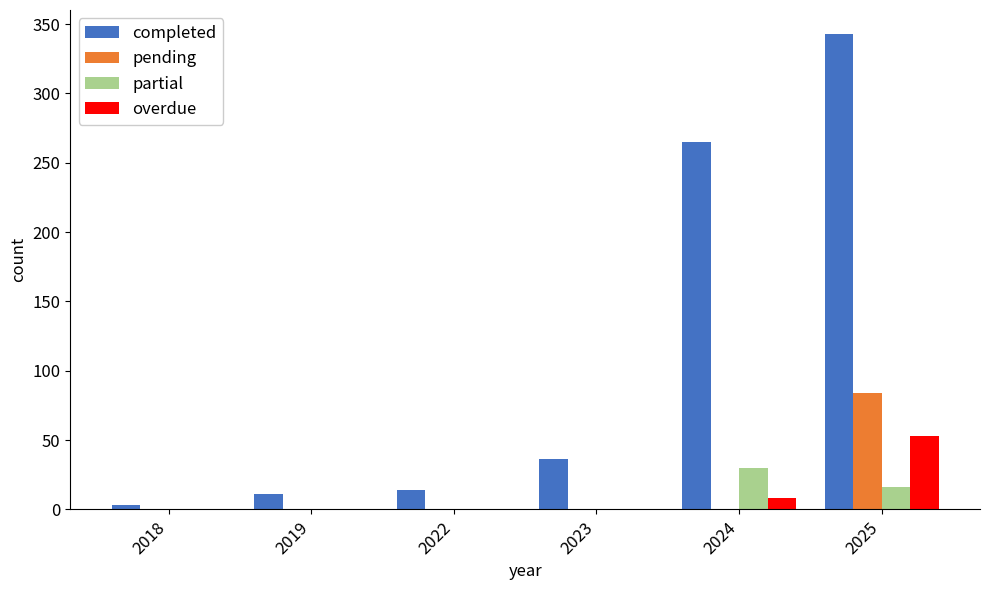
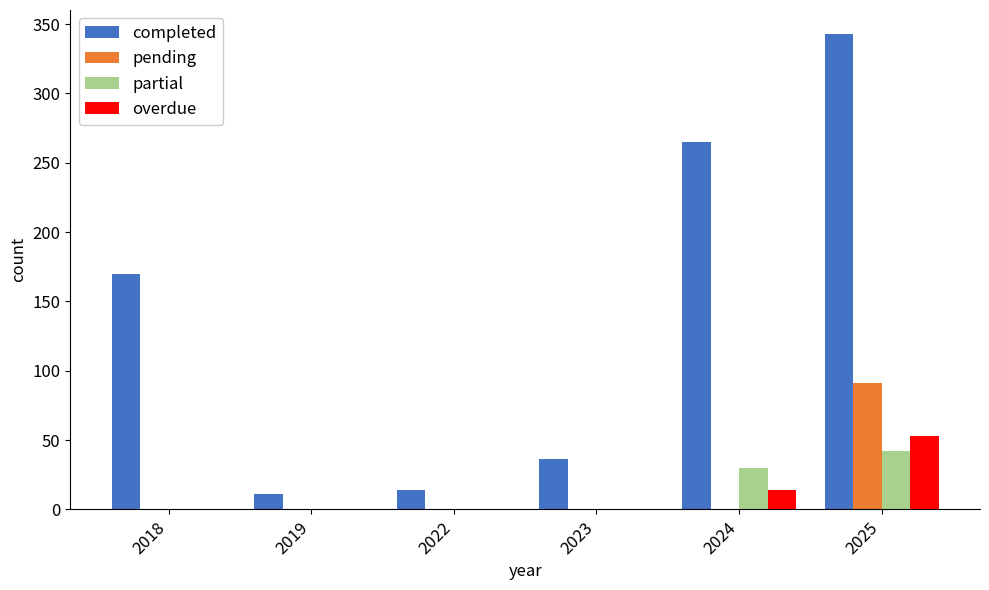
completed, 2018: 3 -> 170
overdue, 2024: 8 -> 14
pending, 2025: 84 -> 91
partial, 2025: 16 -> 42
